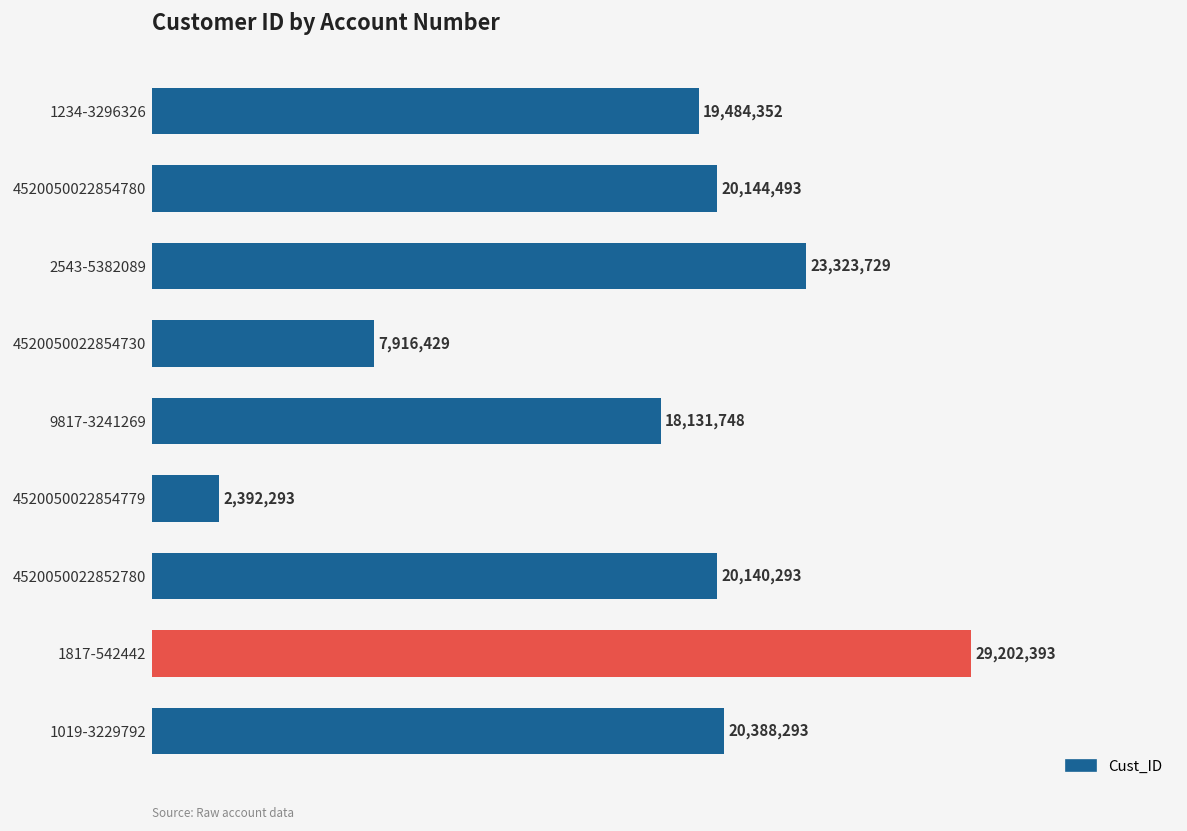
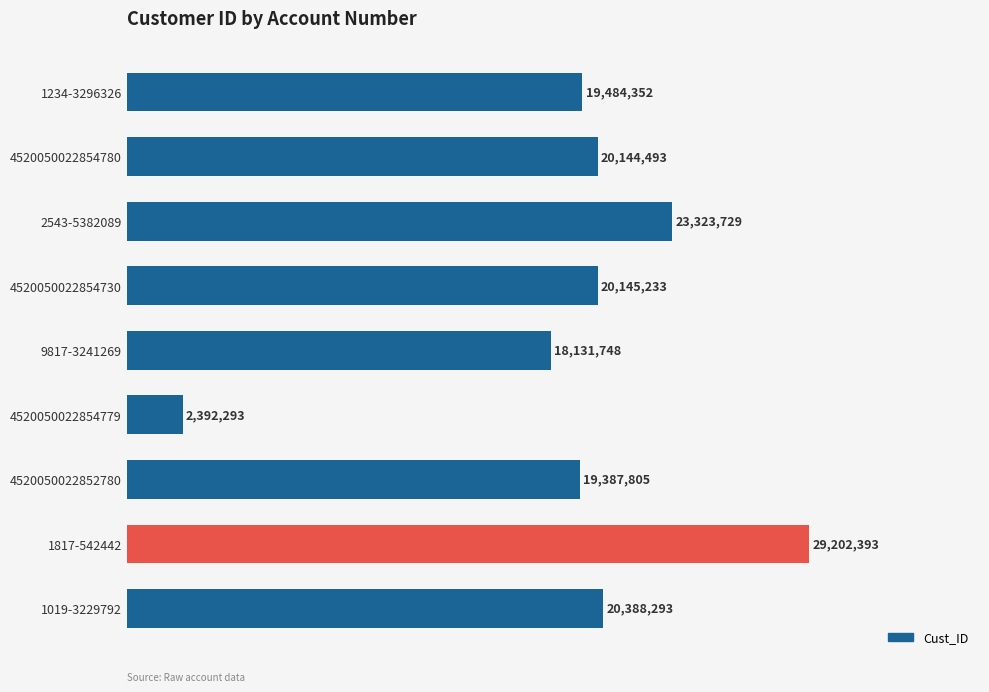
4520050022854730: 7,916,429 -> 20,145,233
4520050022852780: 20,140,293 -> 19,387,805
